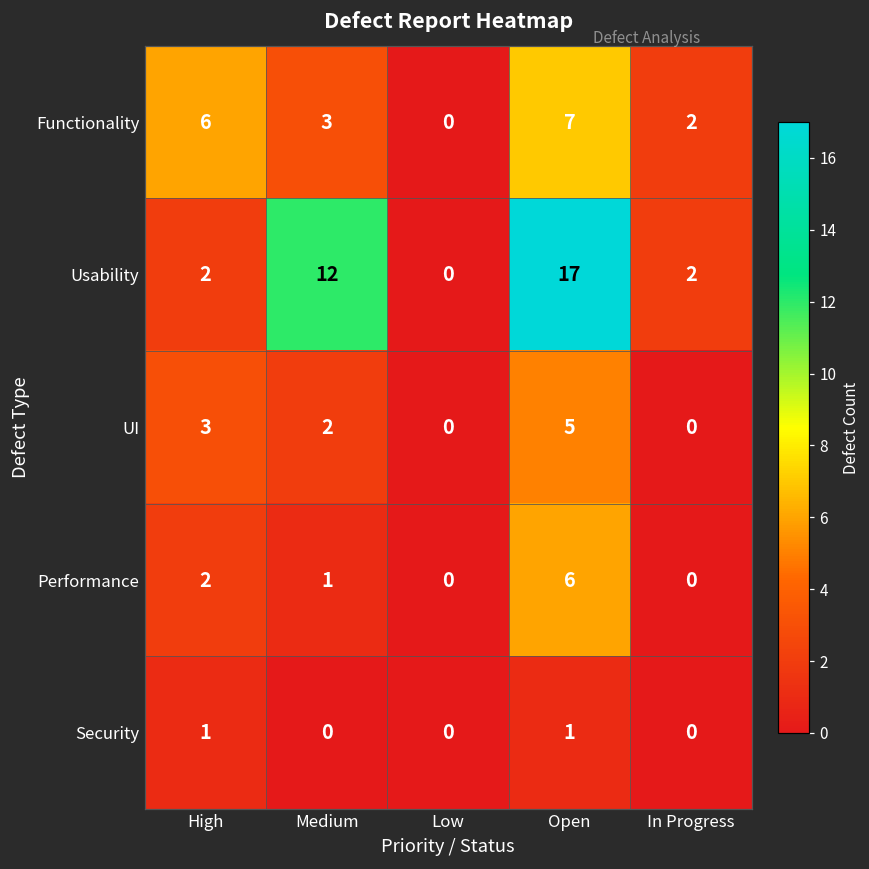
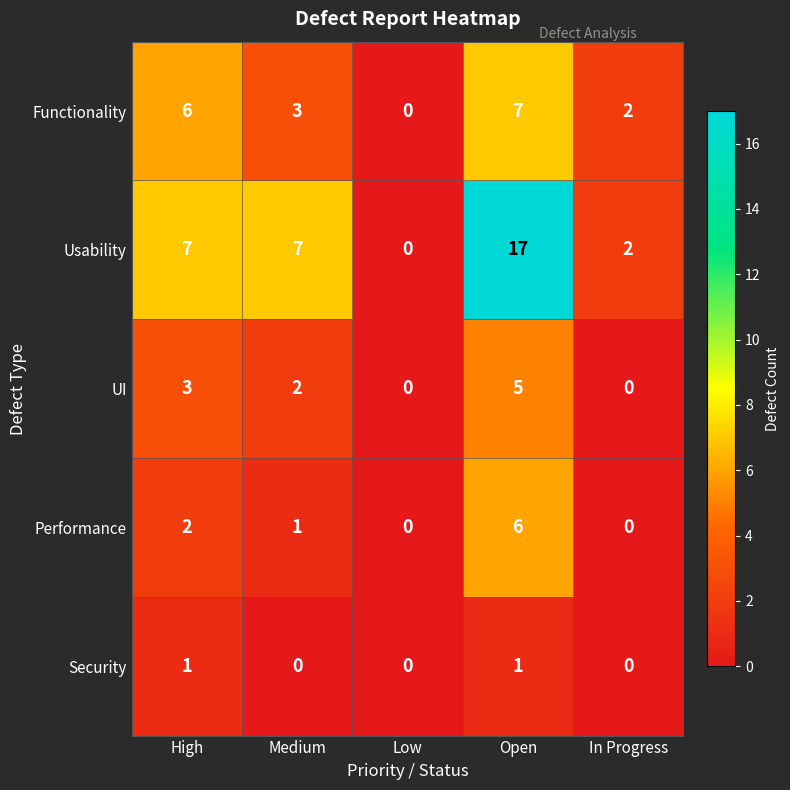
Usability, High: 2 -> 7
Usability, Medium: 12 -> 7
